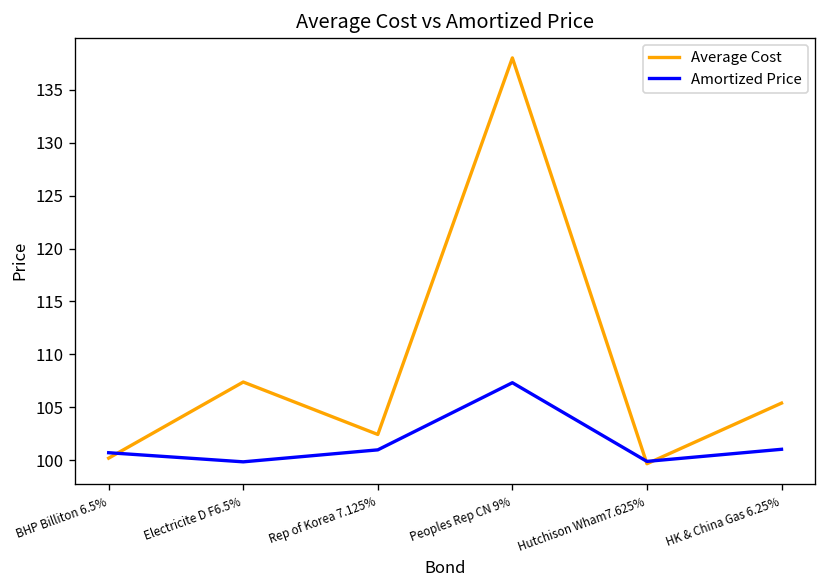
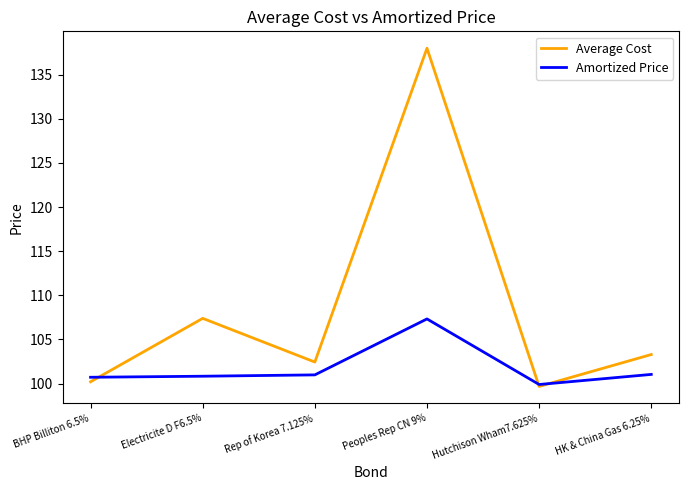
Amortized Price, Electricite D F6.5%: 100 -> 101
Average Cost, HK & China Gas 6.25%: 105 -> 103
